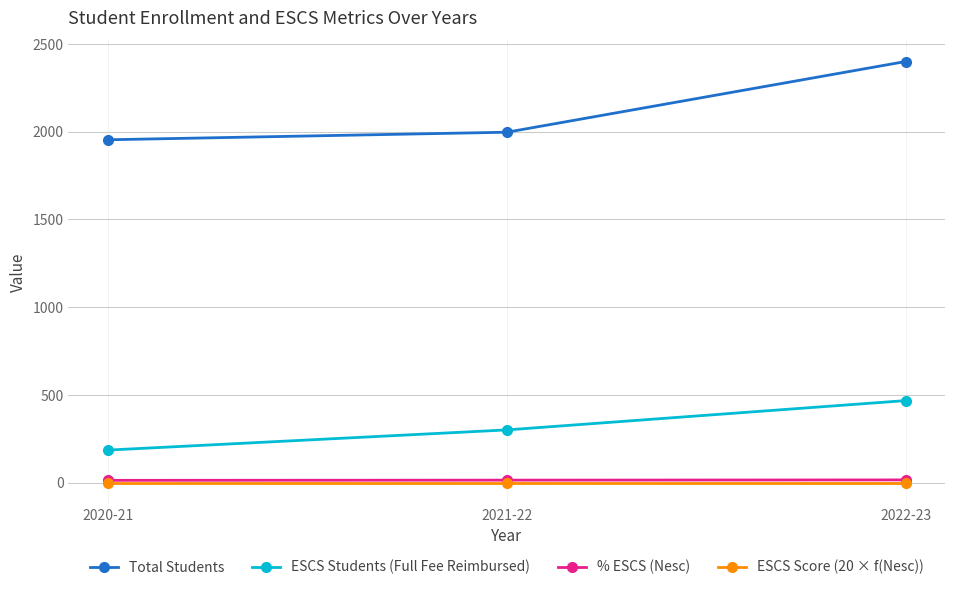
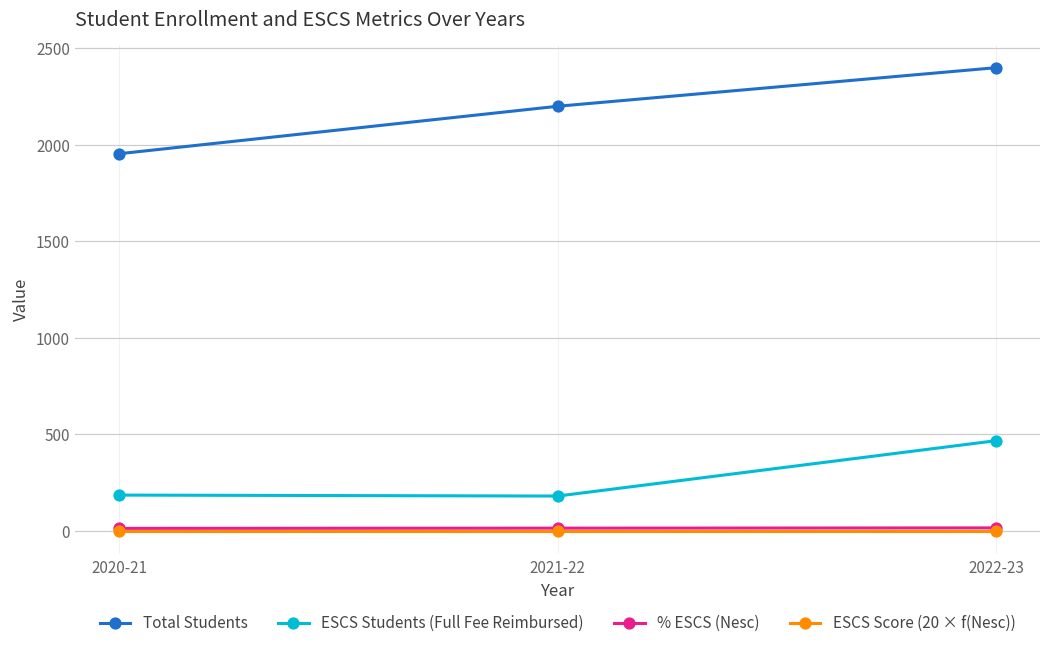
Total Students, 2021-22: 2000 -> 2200
ESCS Students (Full Fee Reimbursed), 2021-22: 300 -> 180
